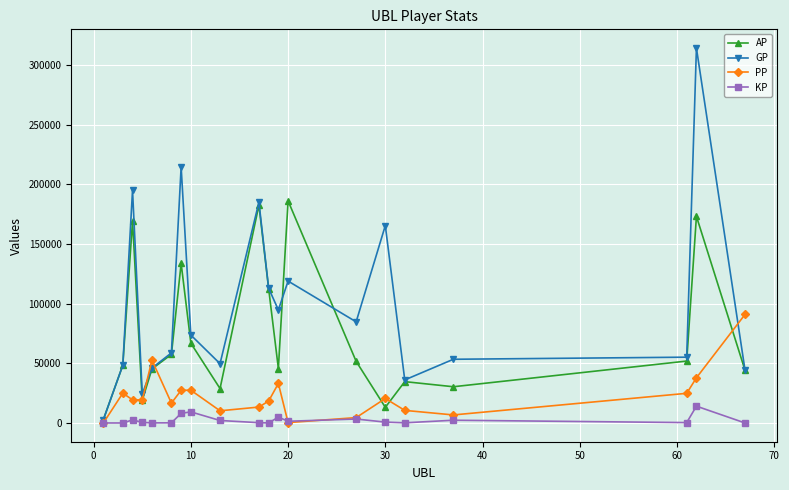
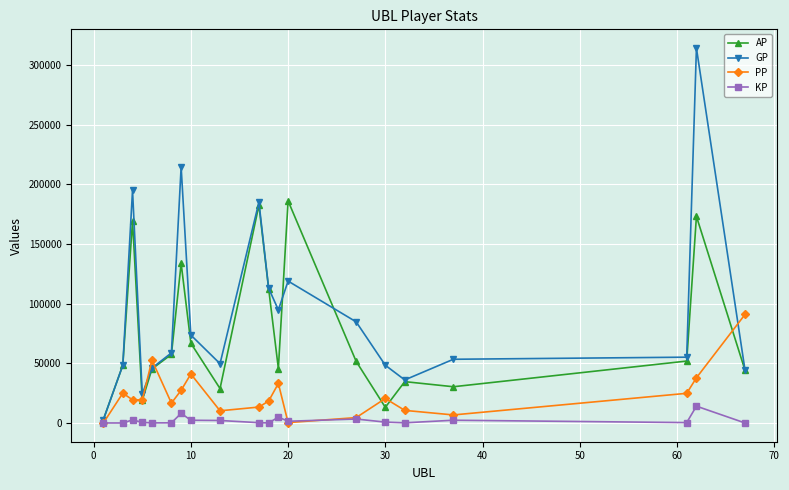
PP, 10: 27000 -> 41000
KP, 10: 9000 -> 2000
GP, 30: 165000 -> 48000
